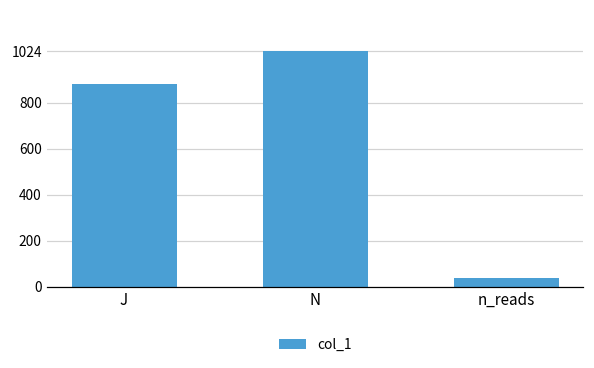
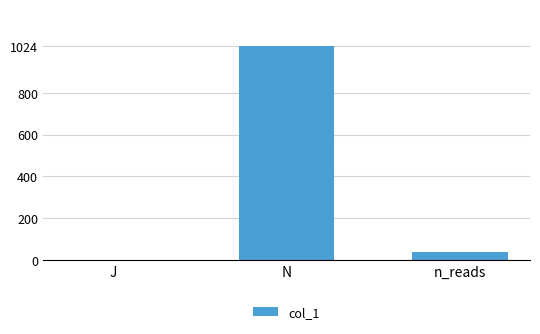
J: 880 -> 0
